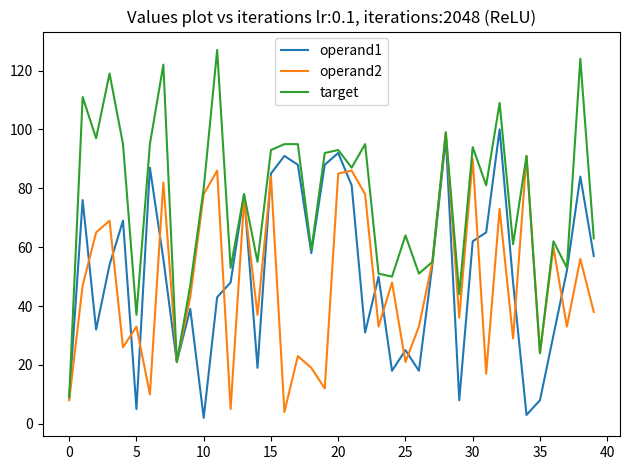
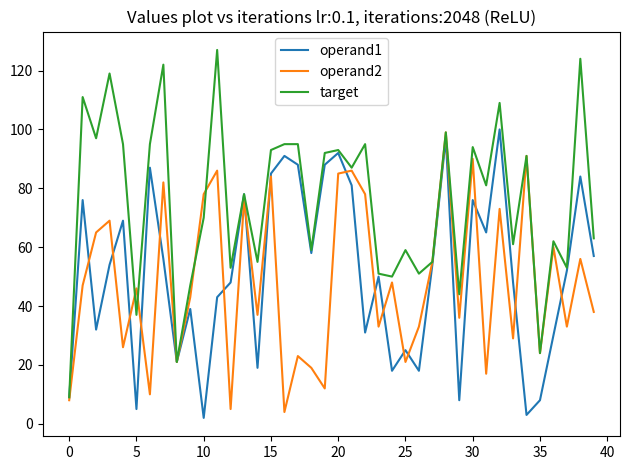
operand2, 5: 33 -> 46
target, 10: 80 -> 70
target, 25: 64 -> 59
operand1, 30: 62 -> 76
